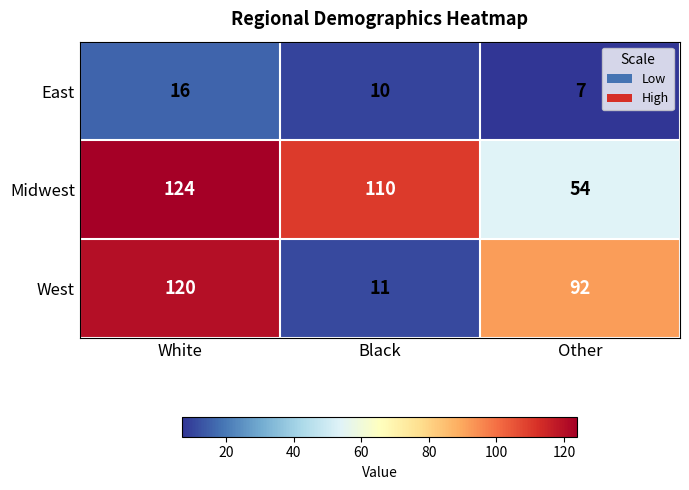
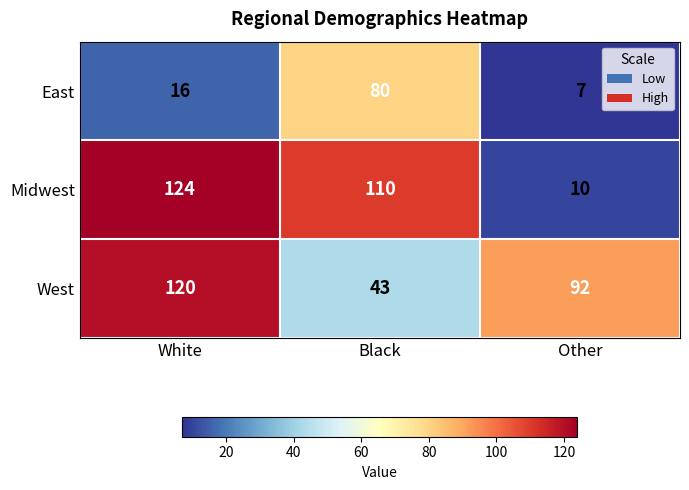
East, Black: 10 -> 80
Midwest, Other: 54 -> 10
West, Black: 11 -> 43
